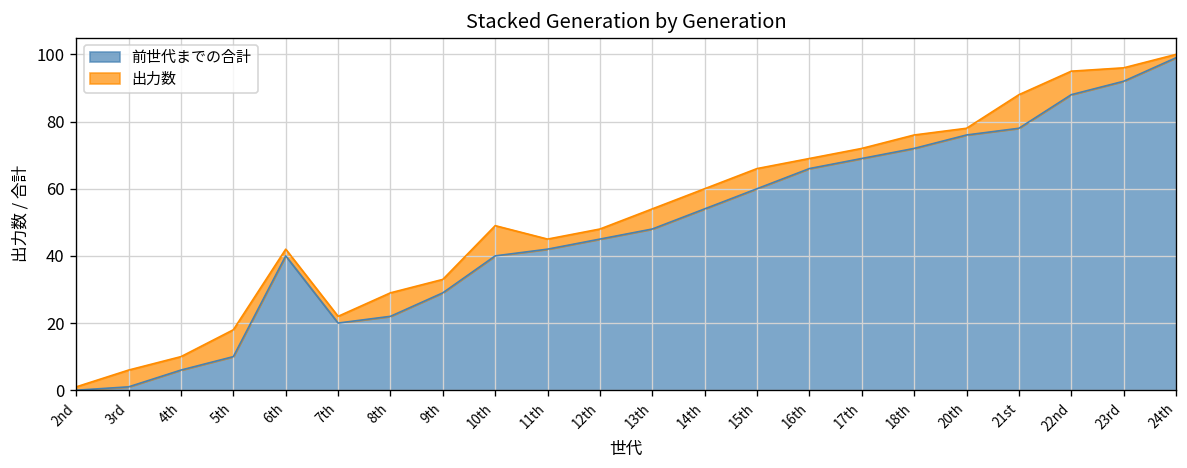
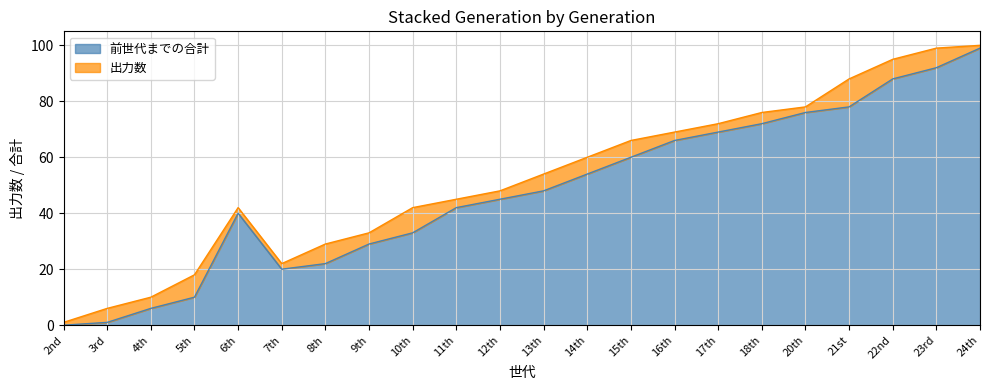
前世代までの合計, 10th: 40 -> 33
出力数, 23rd: 4 -> 7
